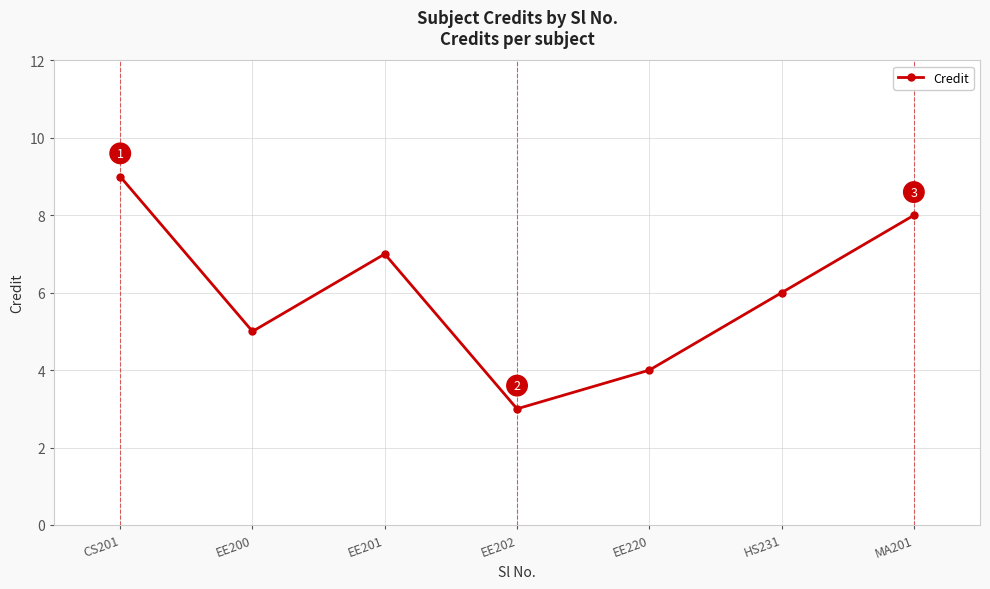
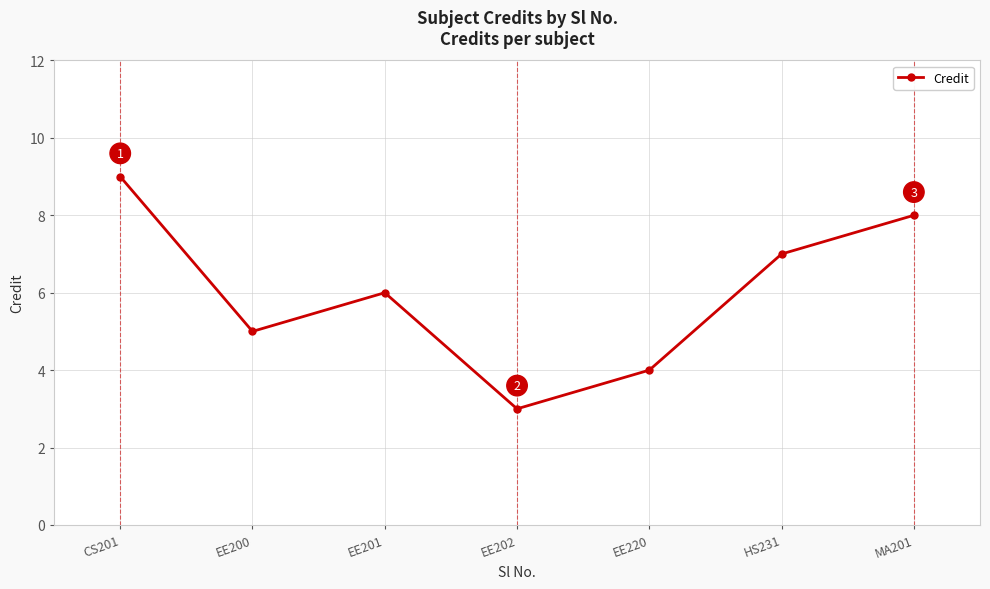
EE201: 7 -> 6
HS231: 6 -> 7
